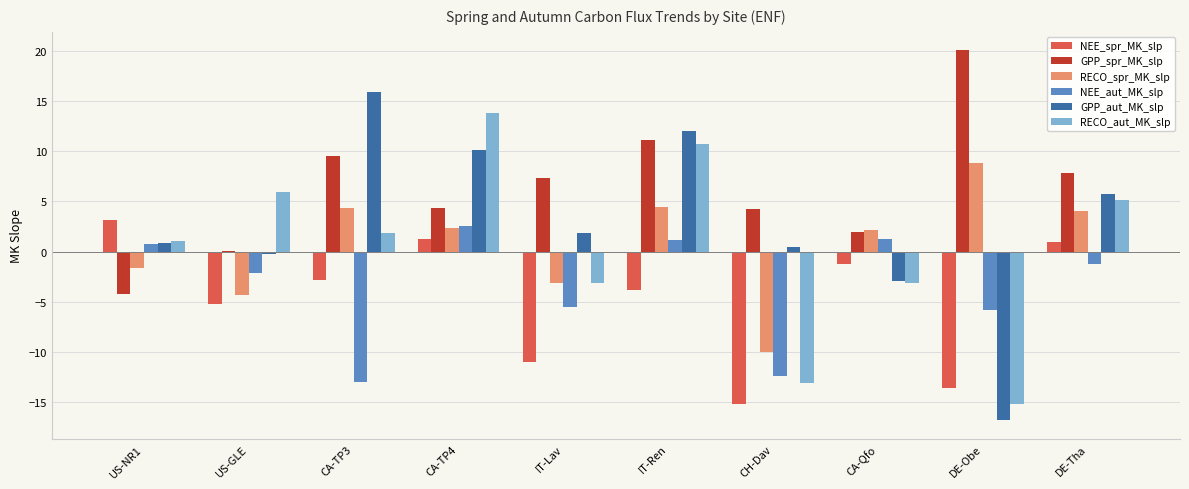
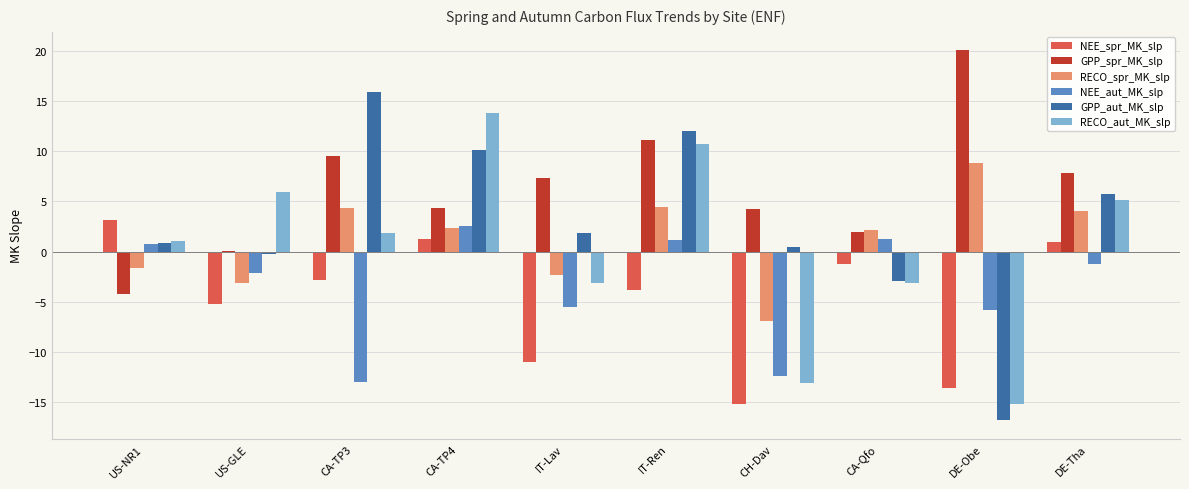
RECO_spr_MK_slp, US-GLE: -4.3 -> -3.1
RECO_spr_MK_slp, IT-Lav: -3.2 -> -2.3
RECO_spr_MK_slp, CH-Dav: -10.0 -> -6.9
